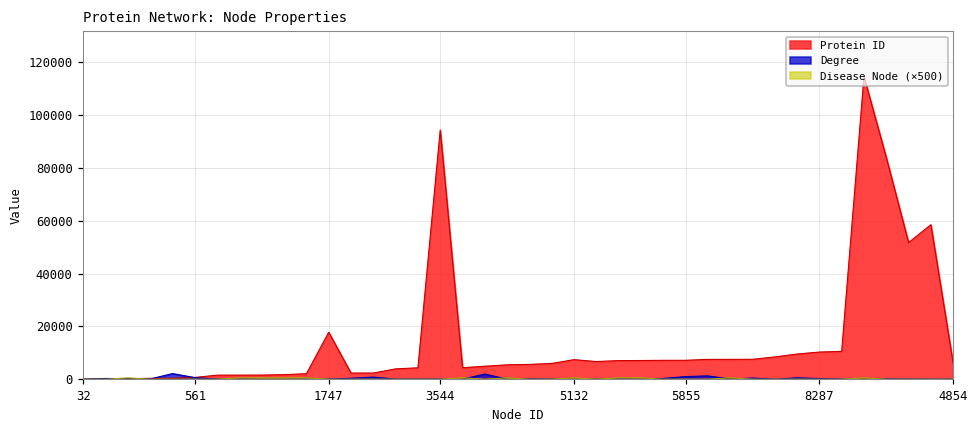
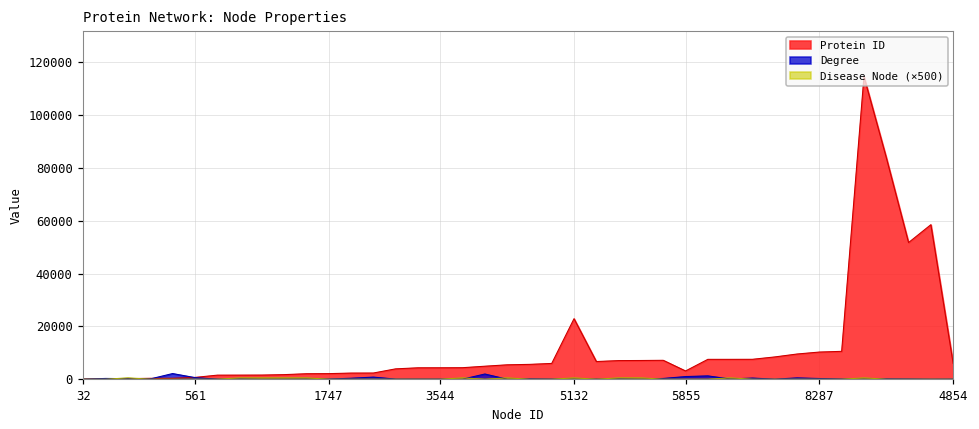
Protein ID, 1747: 18000 -> 2000
Protein ID, 3544: 94000 -> 4000
Protein ID, 5132: 7000 -> 23000
Protein ID, 5855: 7000 -> 3000
